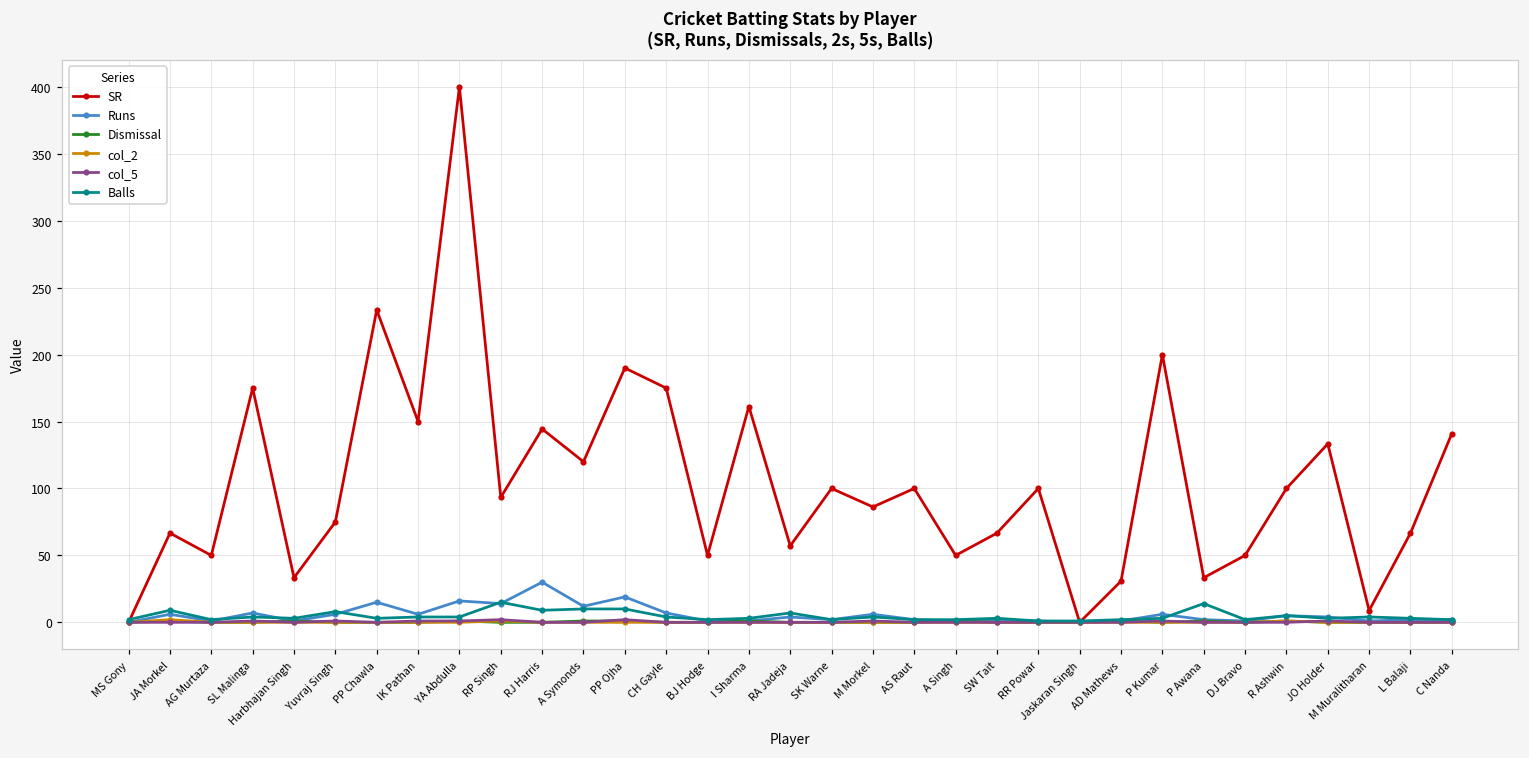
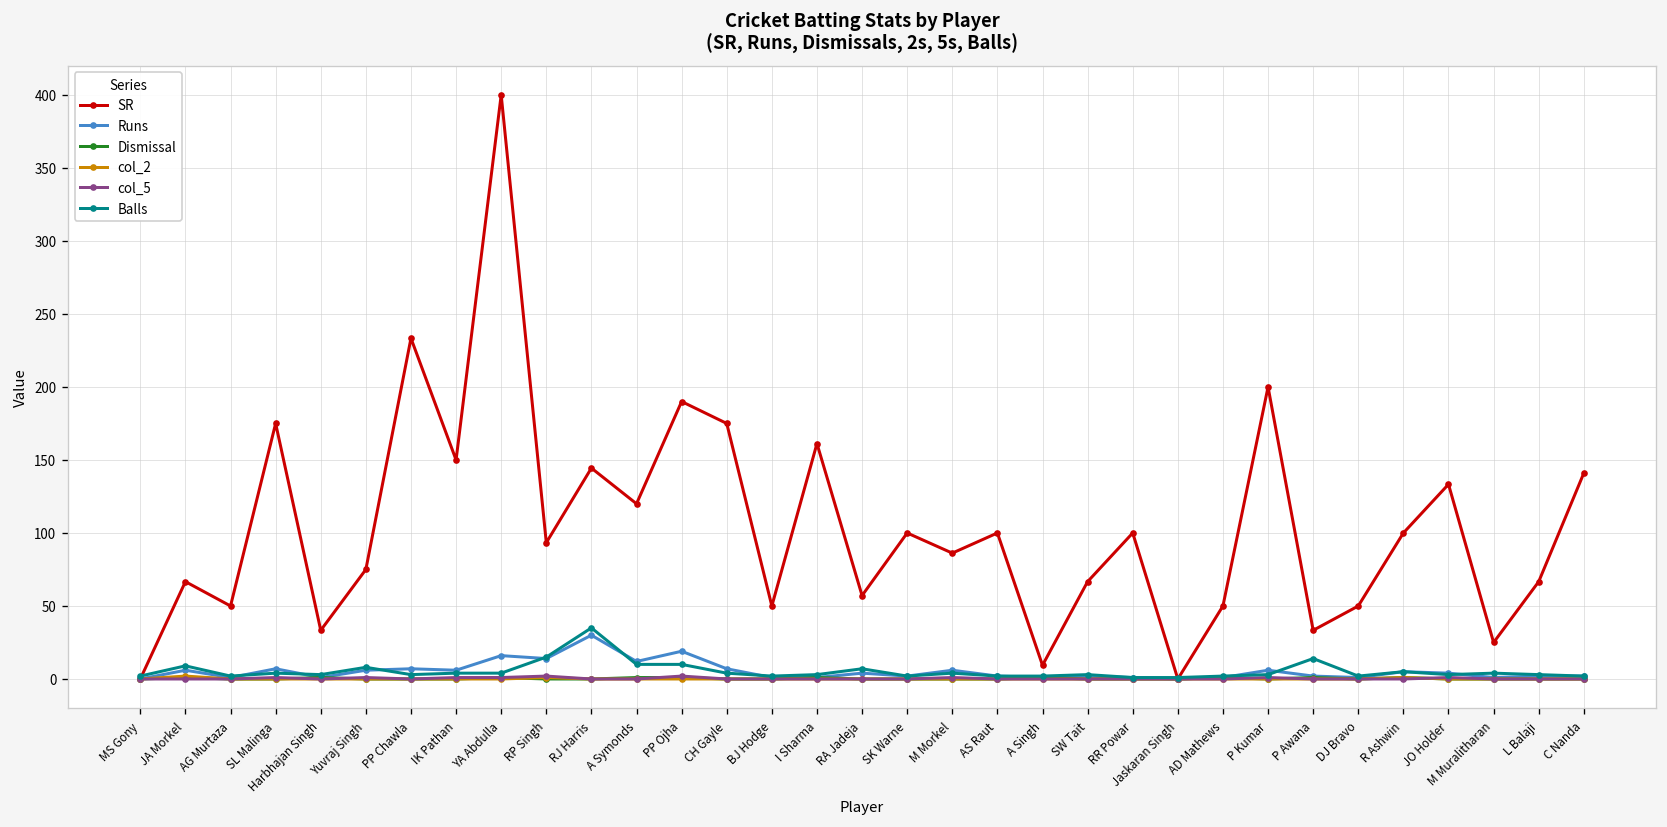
Runs, PP Chawla: 15 -> 7
Balls, RJ Harris: 9 -> 35
SR, A Singh: 50 -> 9
SR, AD Mathews: 31 -> 50
SR, M Muralitharan: 9 -> 25
